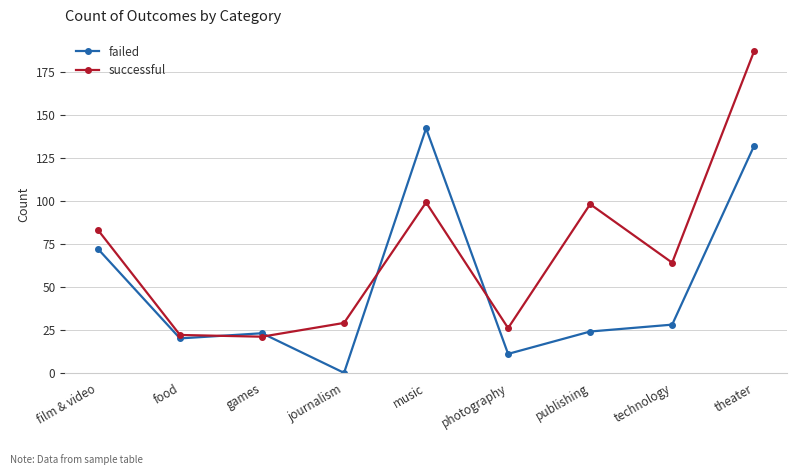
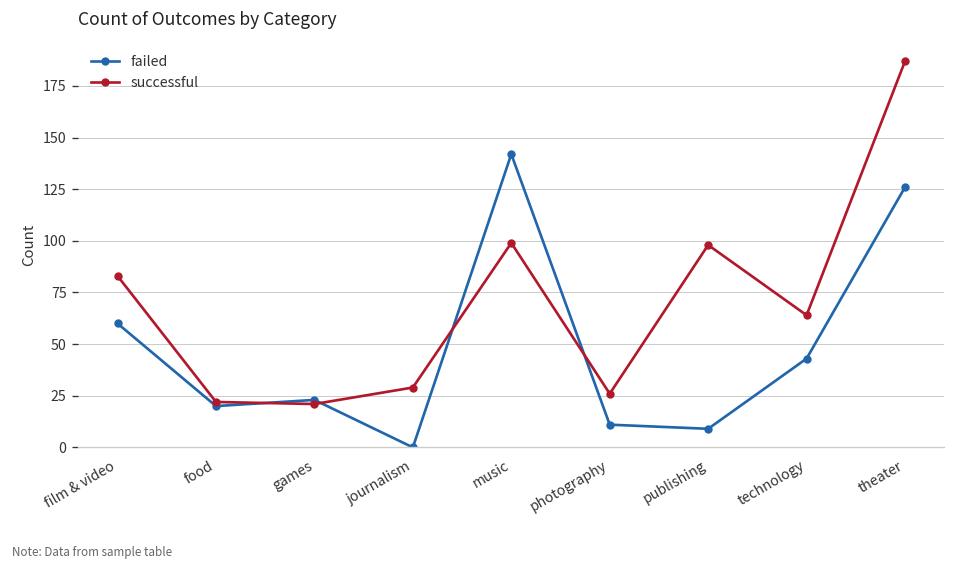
failed, film & video: 72 -> 60
failed, publishing: 24 -> 9
failed, technology: 28 -> 43
failed, theater: 132 -> 126
